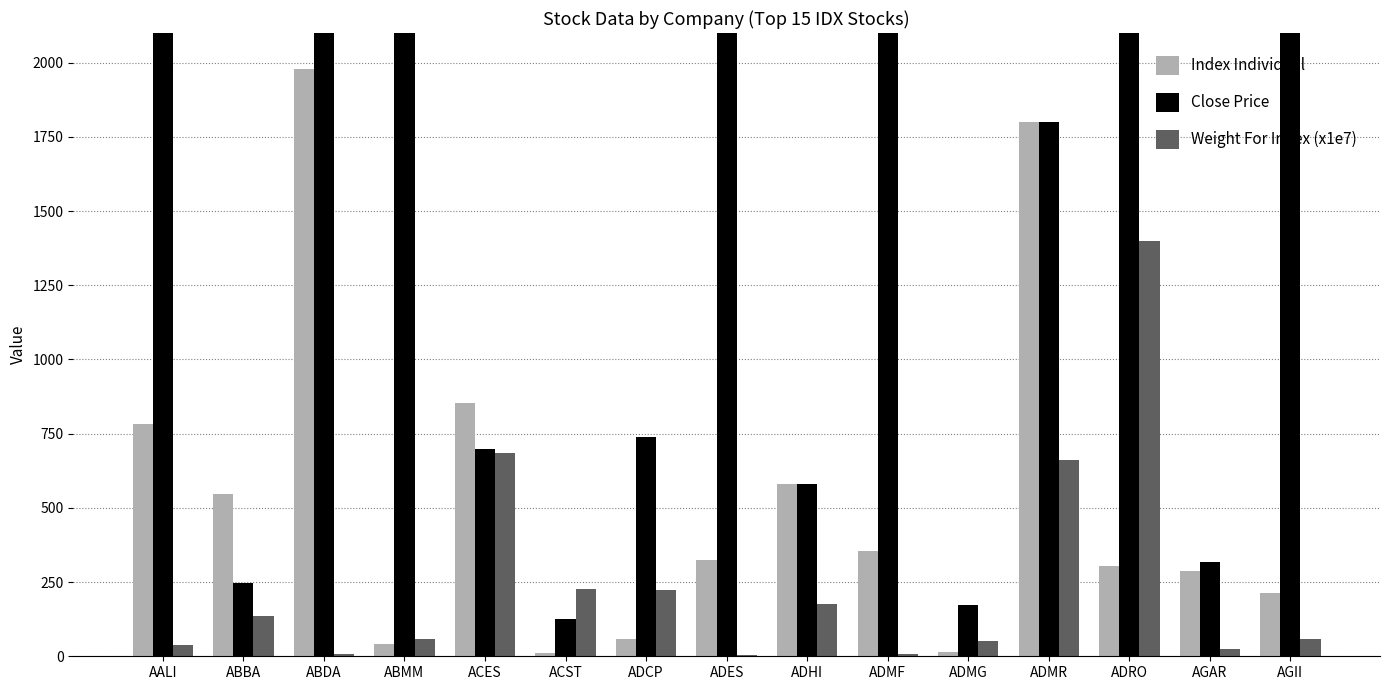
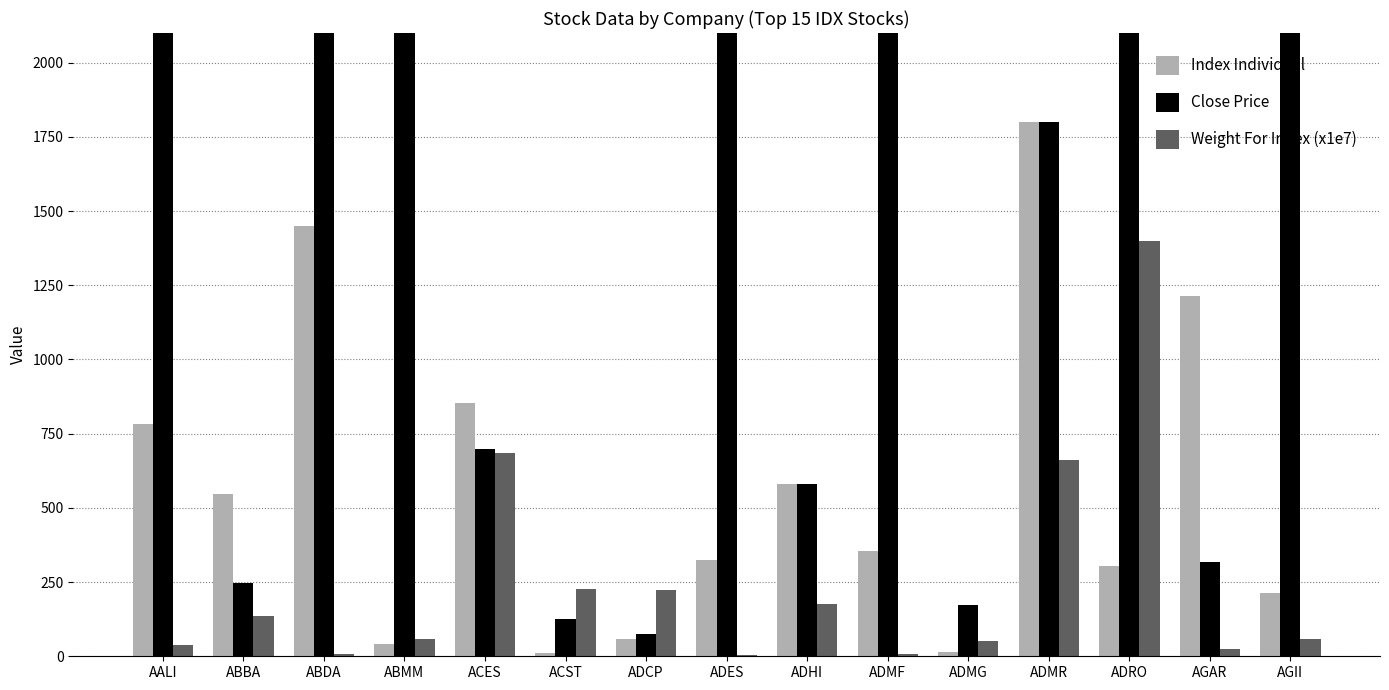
Index Individual, ABDA: 1980 -> 1450
Close Price, ADCP: 740 -> 80
Index Individual, AGAR: 290 -> 1210
